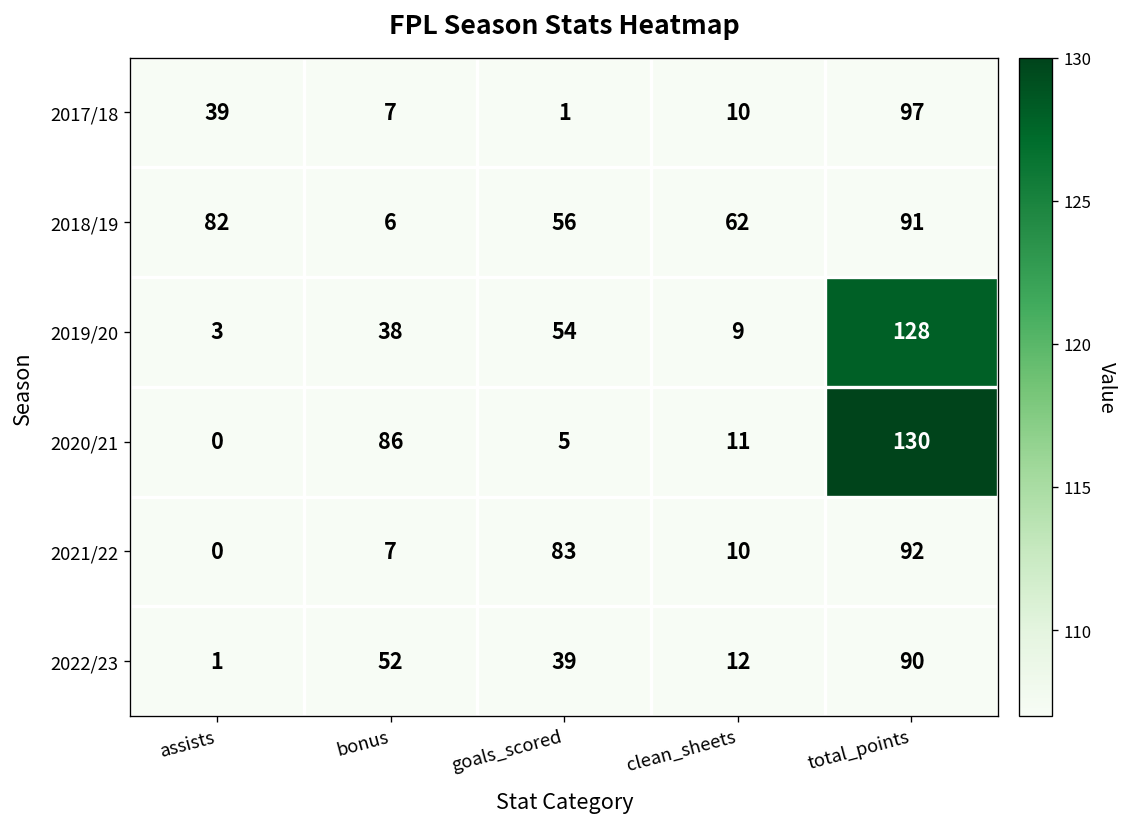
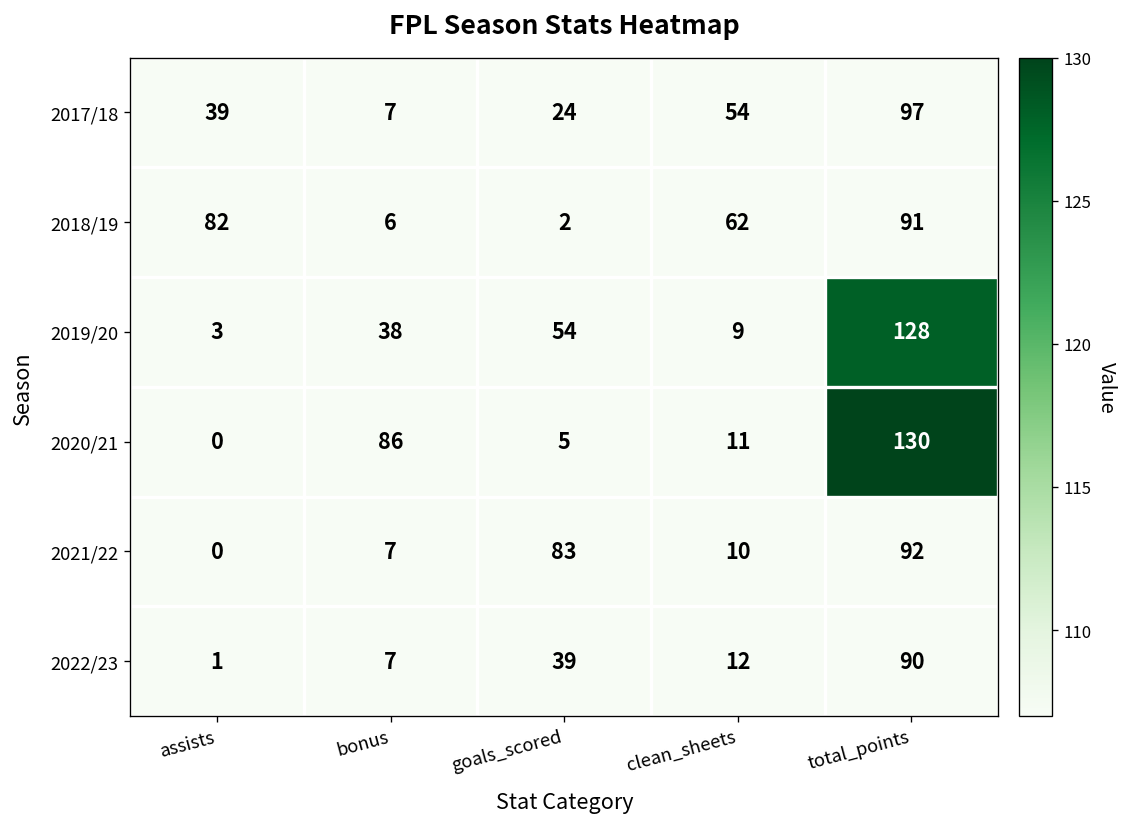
2017/18, goals_scored: 1 -> 24
2017/18, clean_sheets: 10 -> 54
2018/19, goals_scored: 56 -> 2
2022/23, bonus: 52 -> 7
